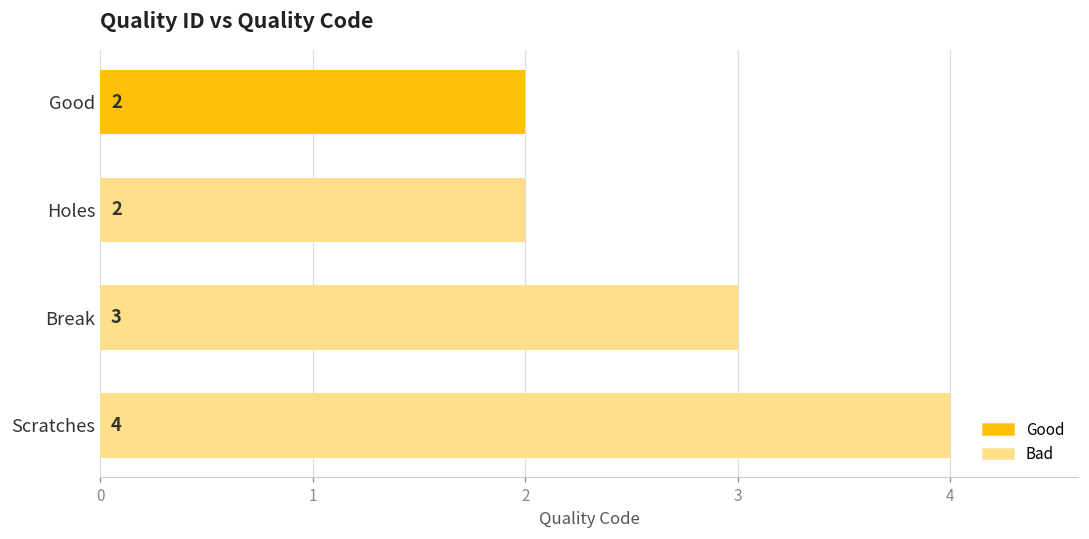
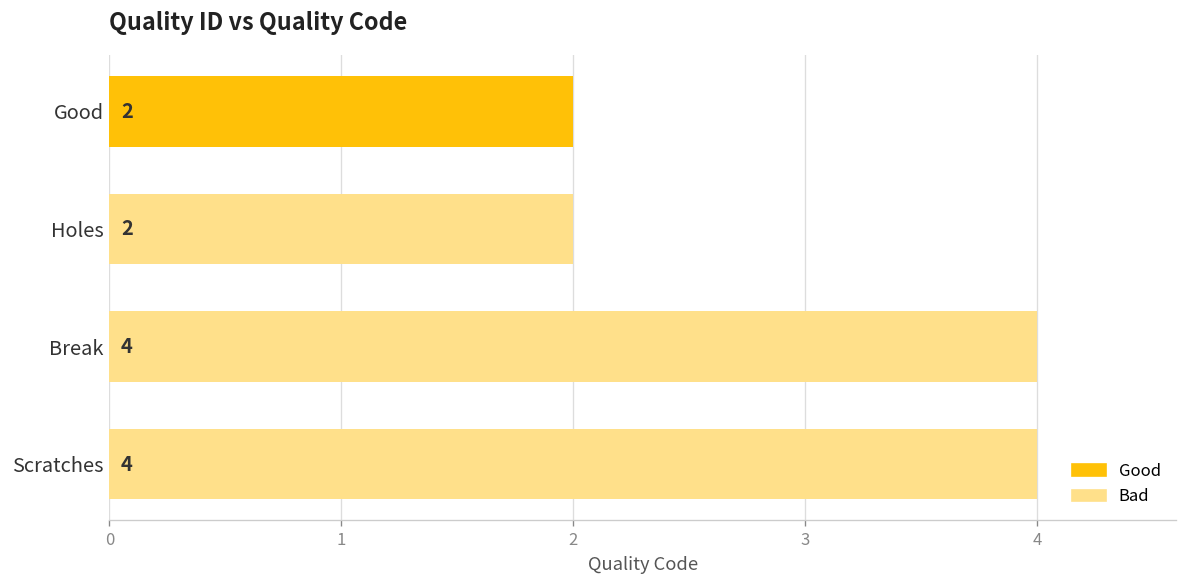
Break: 3 -> 4
